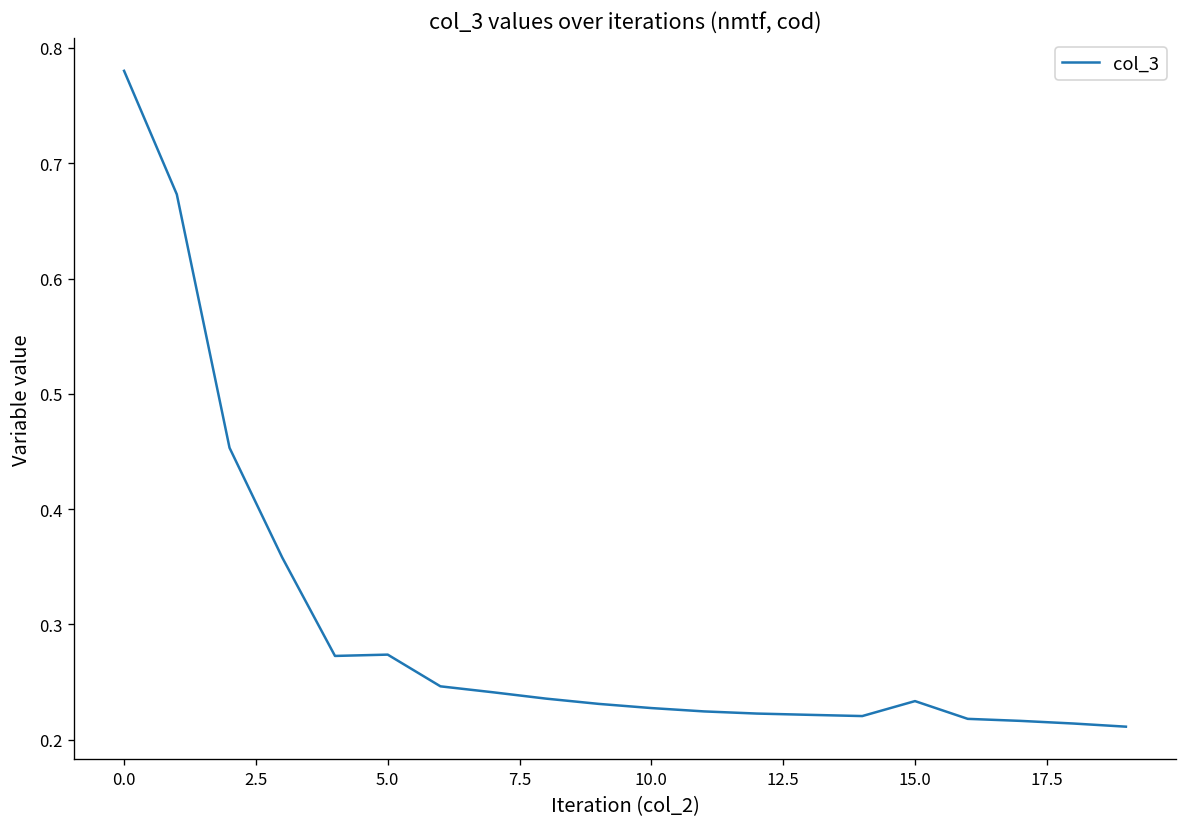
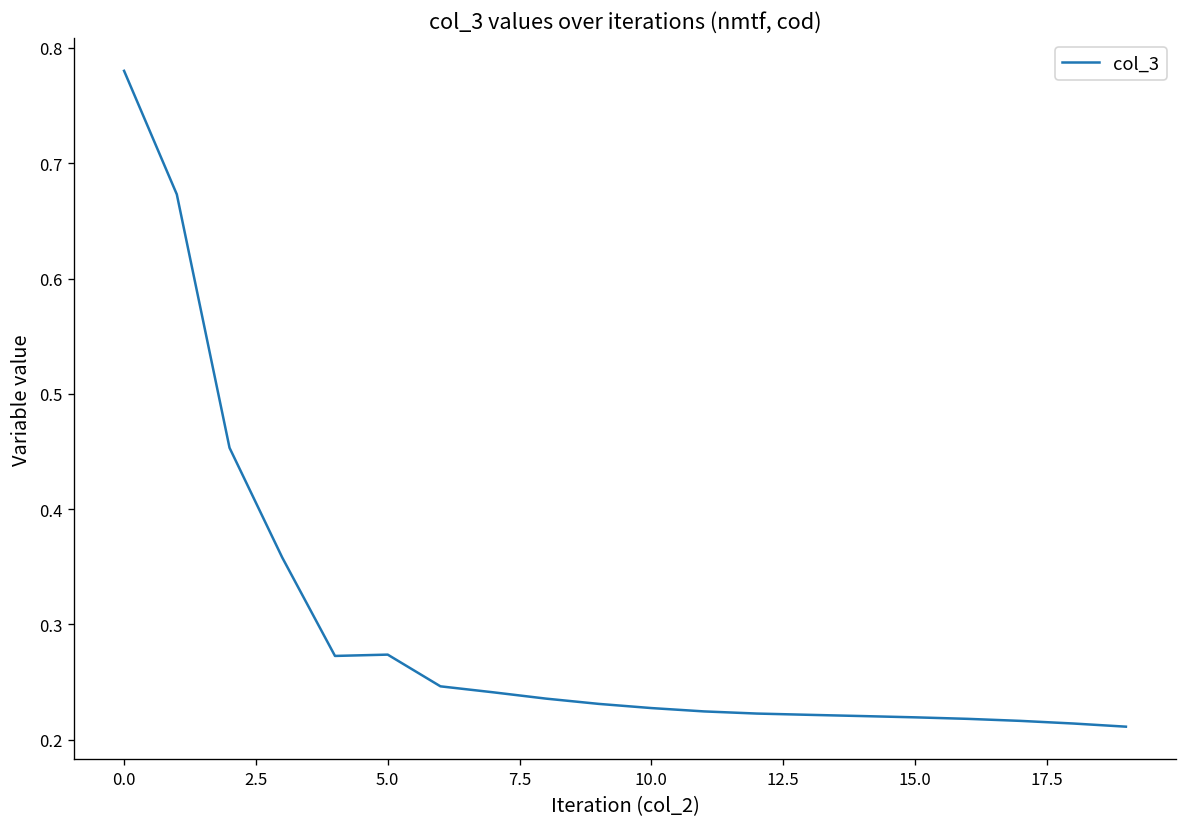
15.0: 0.23 -> 0.22
